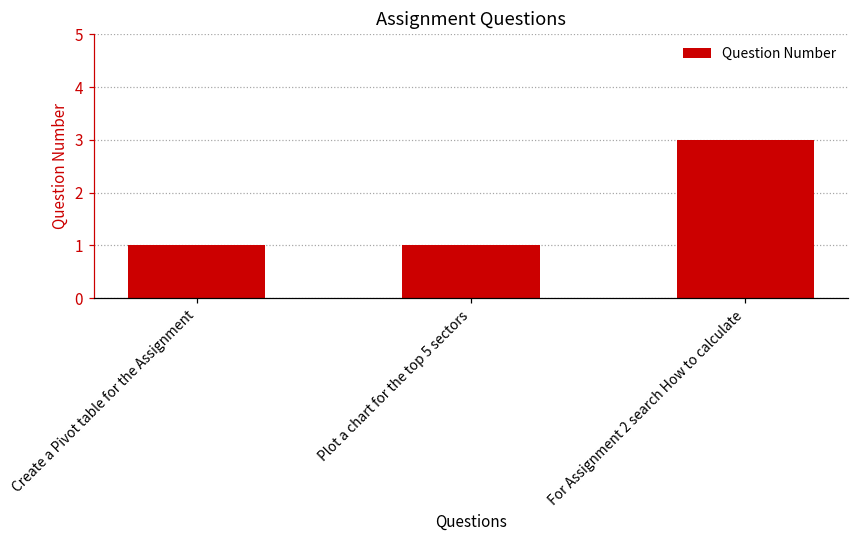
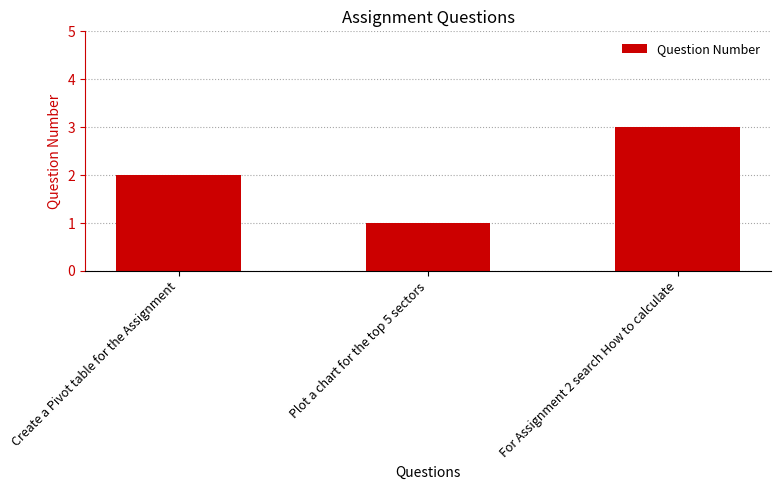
Create a Pivot table for the Assignment: 1 -> 2
